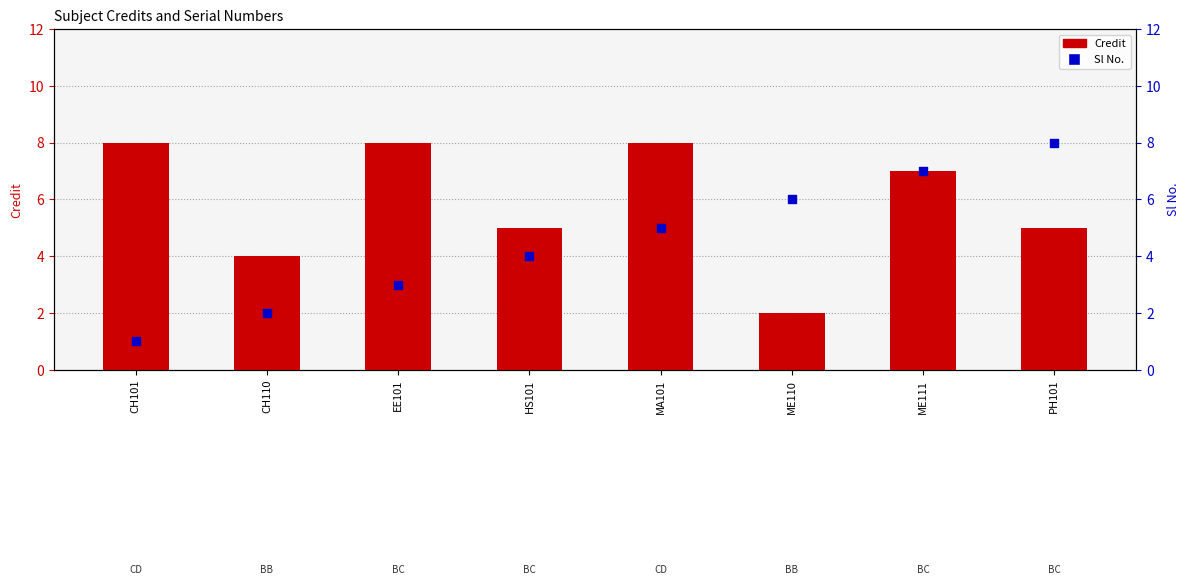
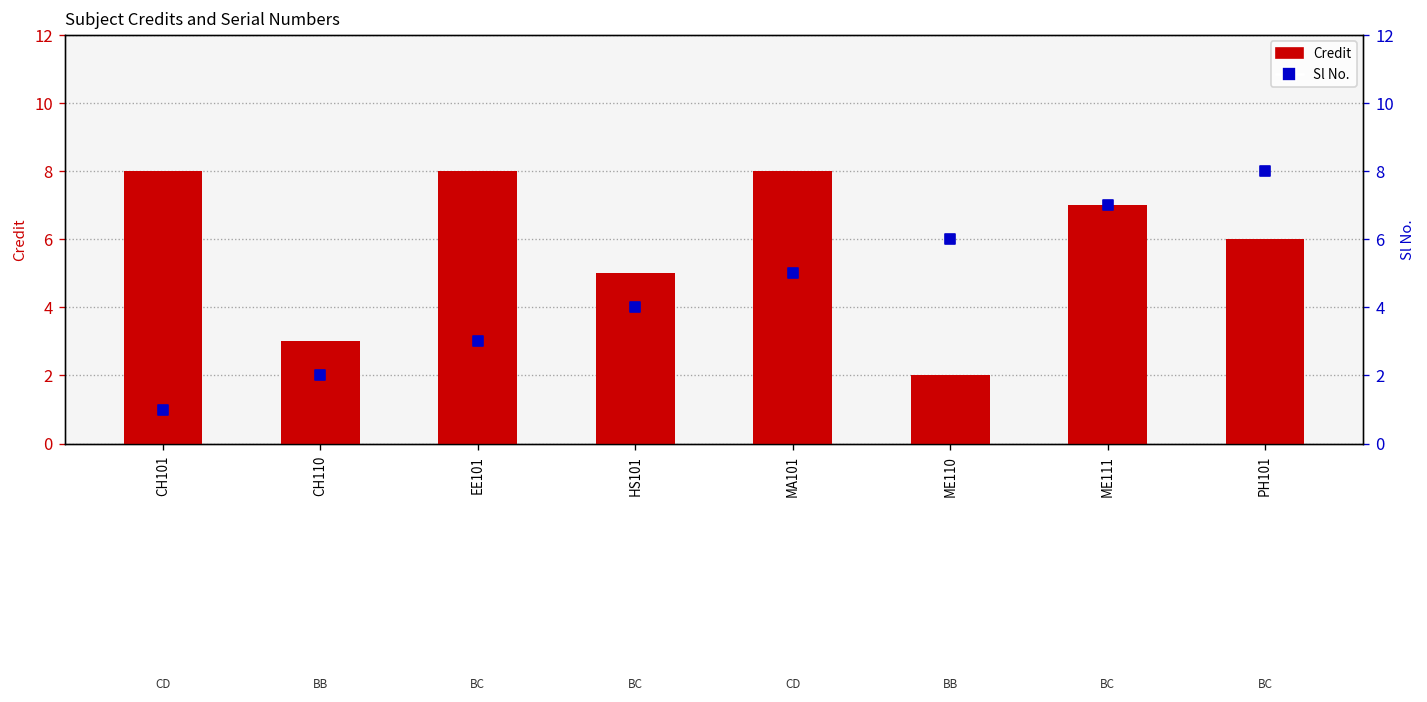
Credit, CH110: 4 -> 3
Credit, PH101: 5 -> 6
